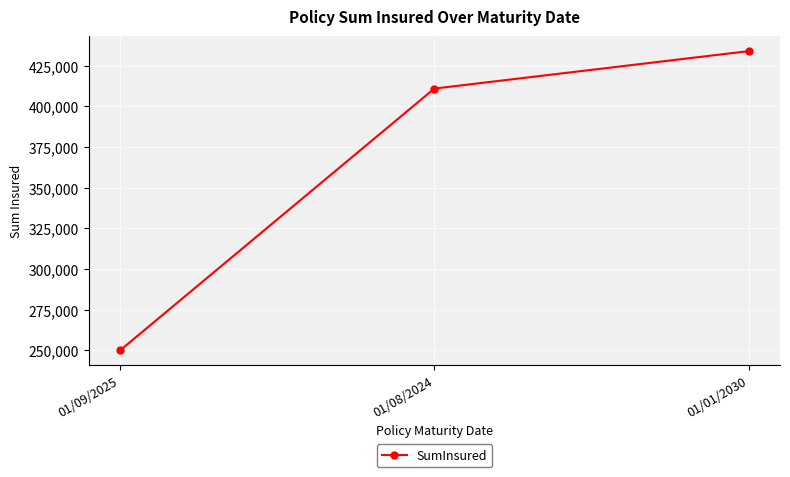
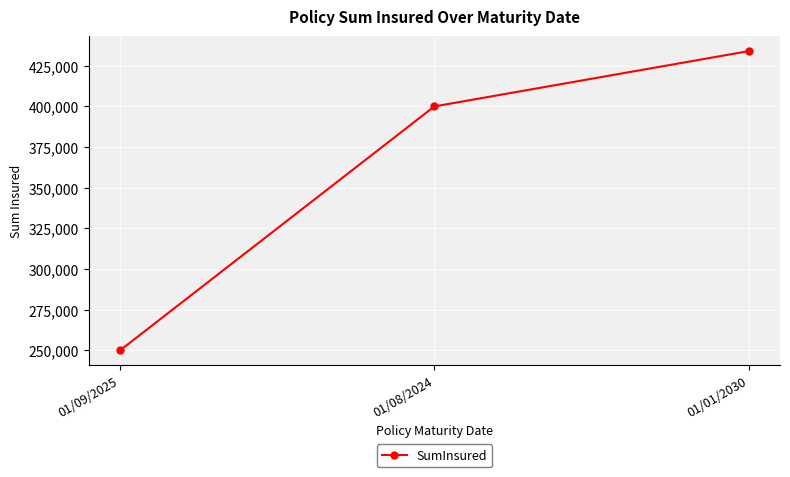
01/08/2024: 411,000 -> 400,000
